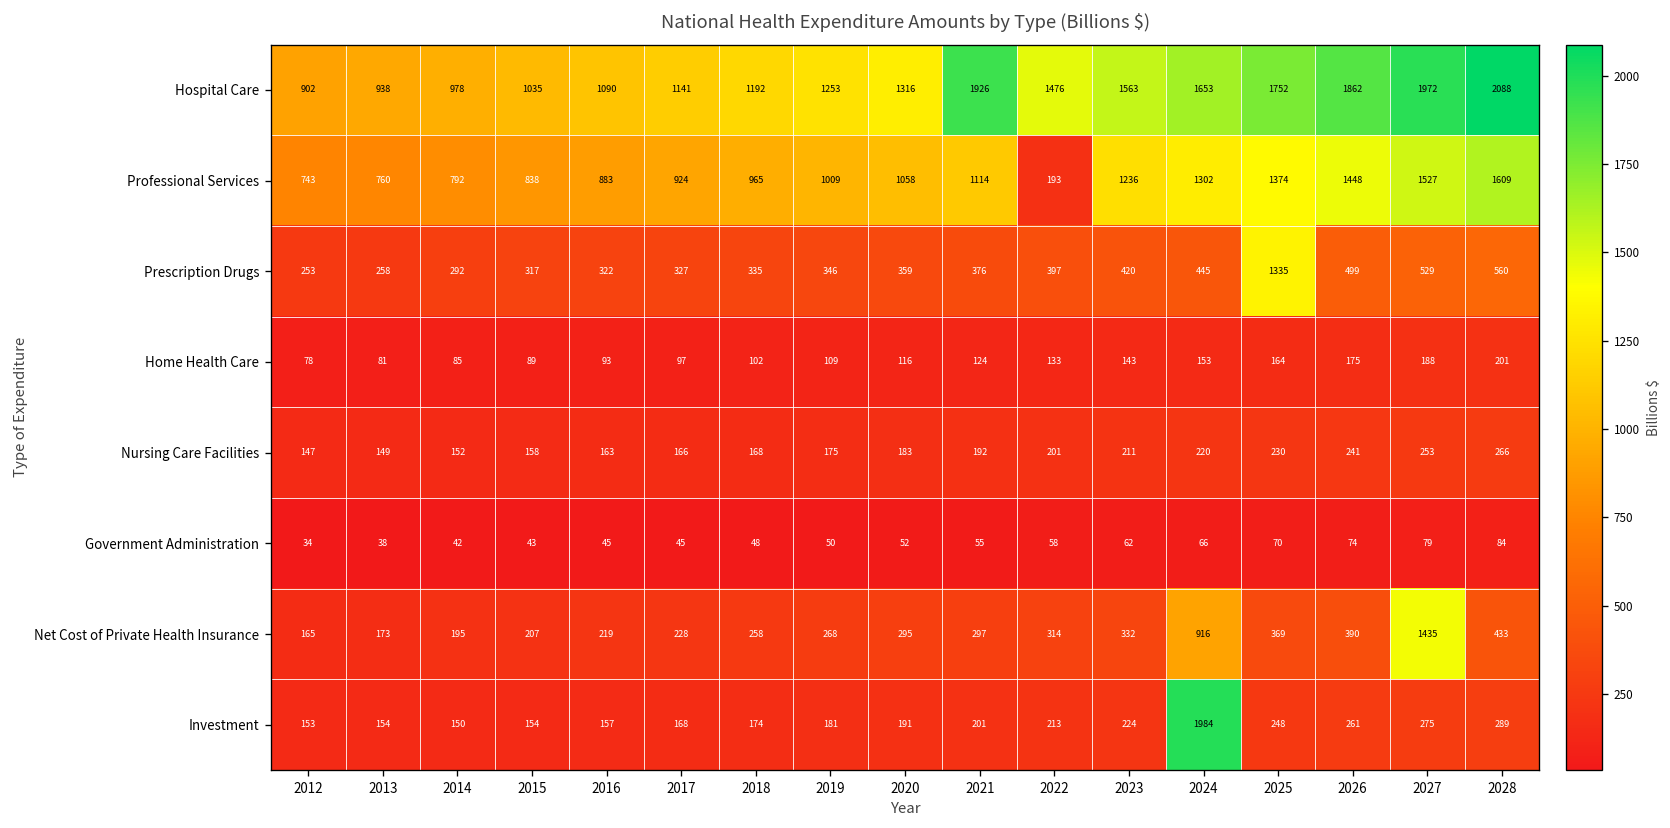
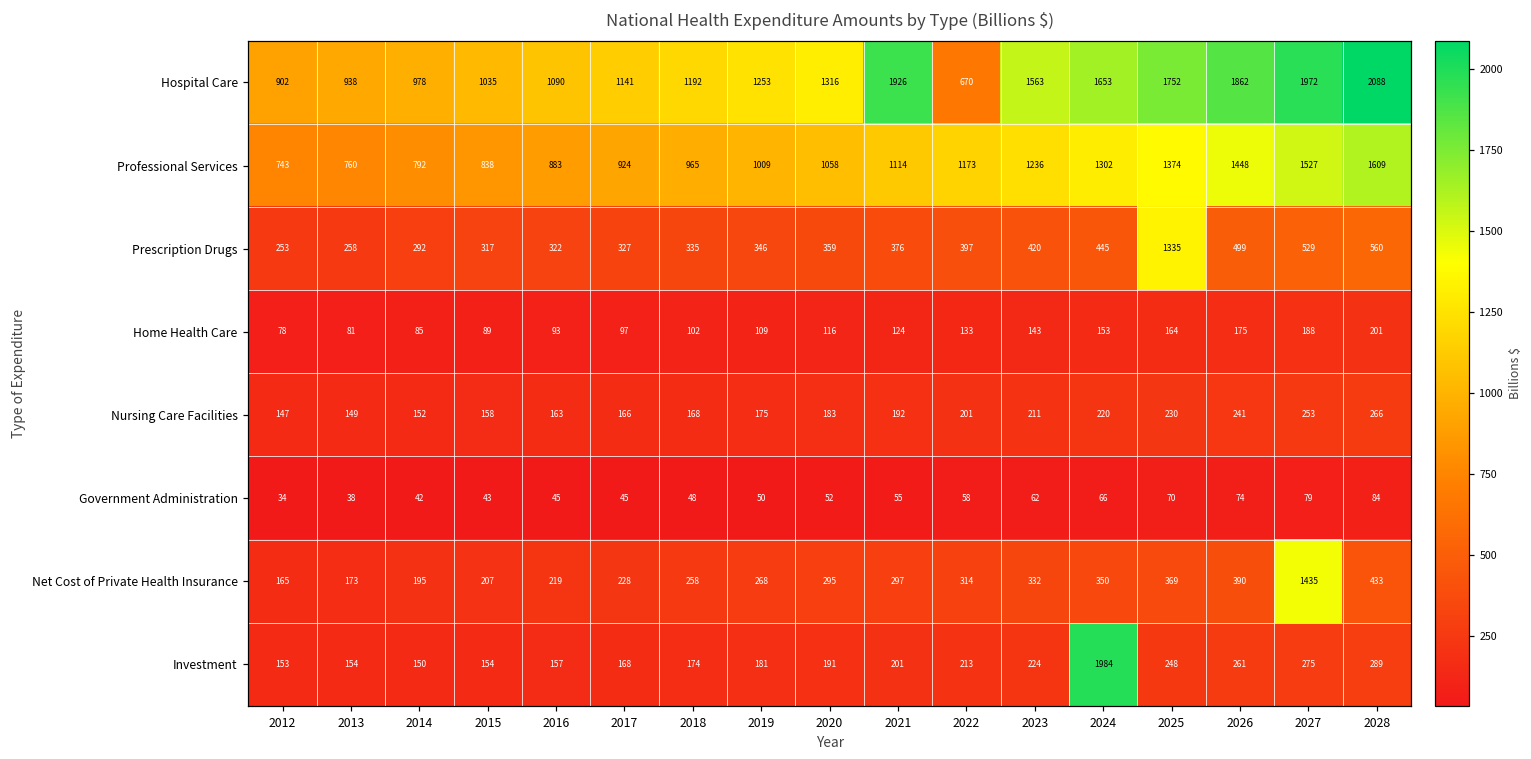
Hospital Care, 2022: 1476 -> 670
Professional Services, 2022: 193 -> 1173
Net Cost of Private Health Insurance, 2024: 916 -> 350
